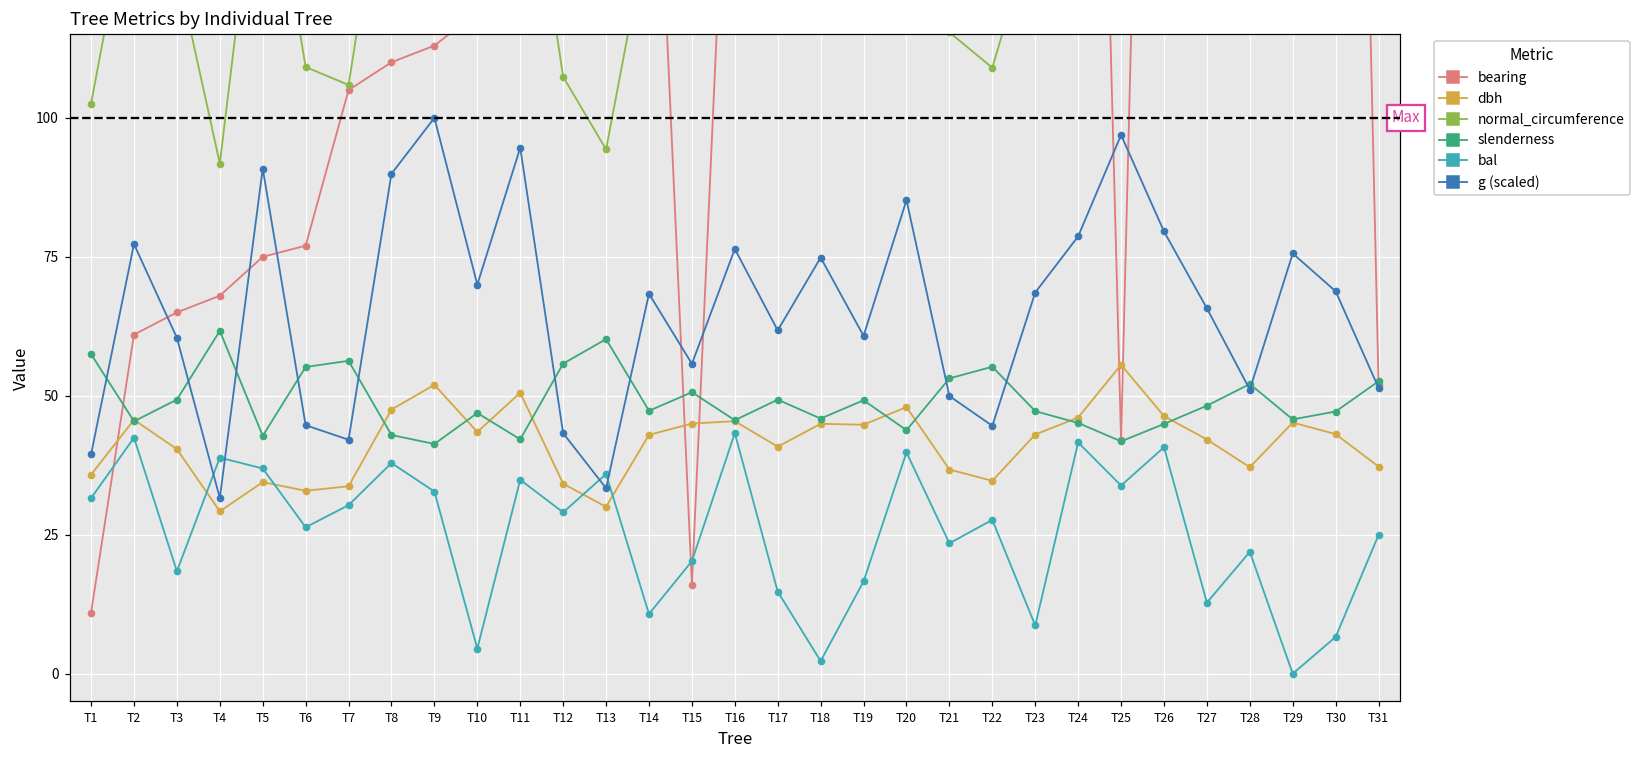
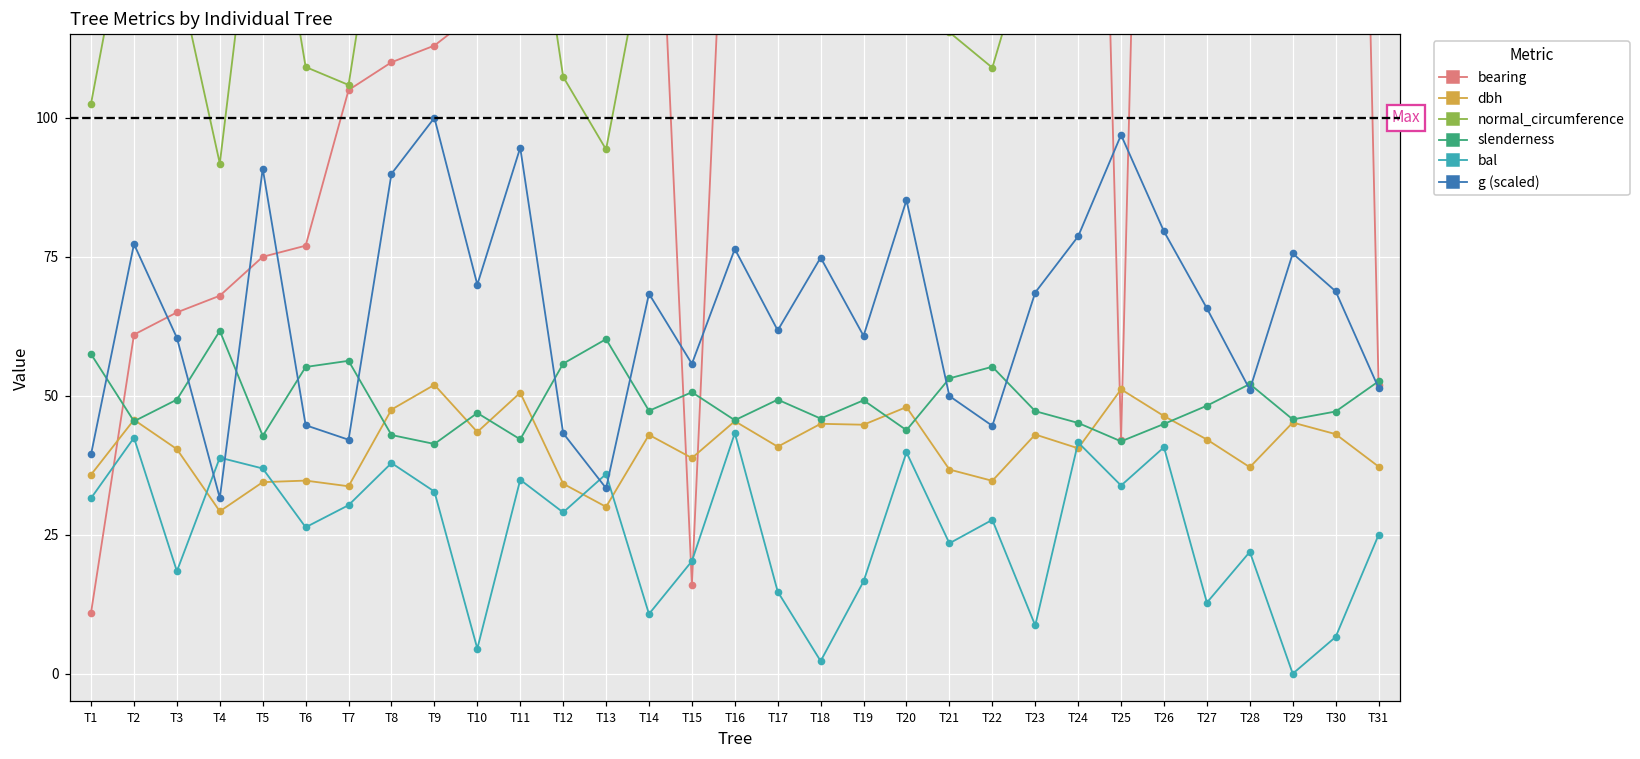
dbh, T6: 33 -> 35
dbh, T15: 45 -> 39
dbh, T24: 46 -> 41
dbh, T25: 56 -> 51
